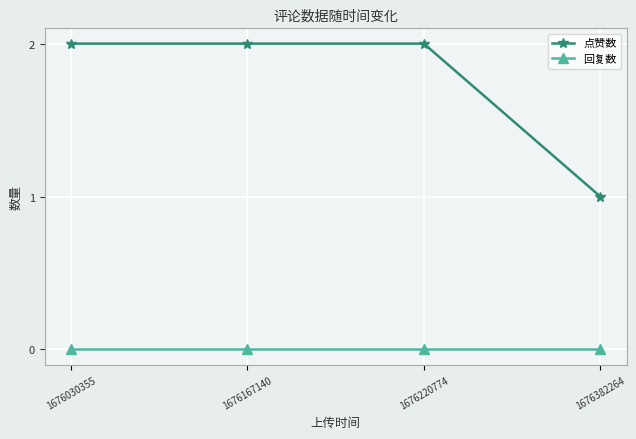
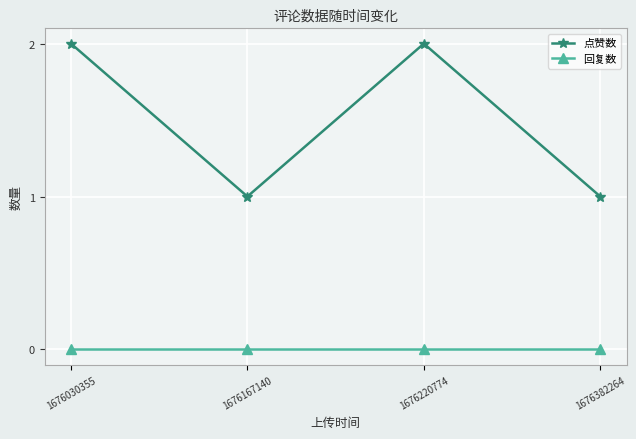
点赞数, 1676167140: 2 -> 1
